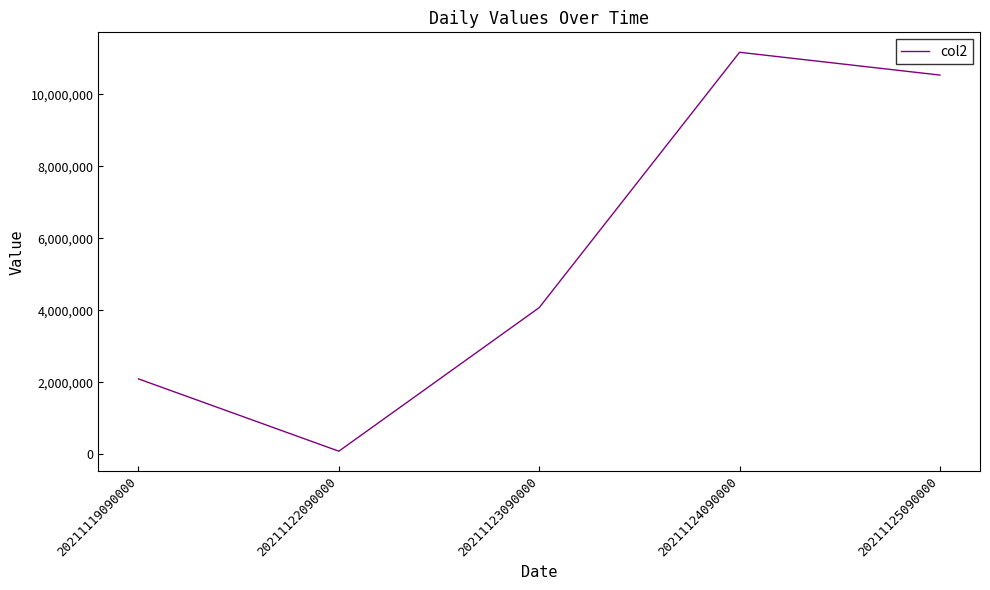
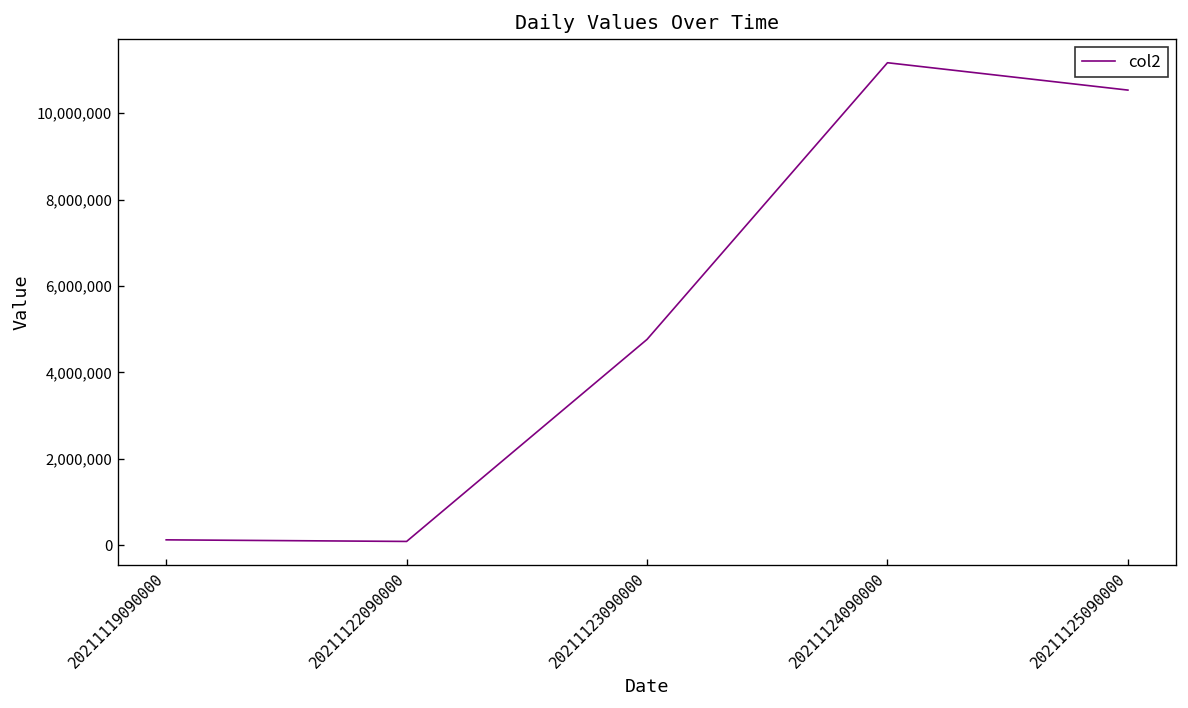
20211119090000: 2,100,000 -> 100,000
20211123090000: 4,100,000 -> 4,800,000
